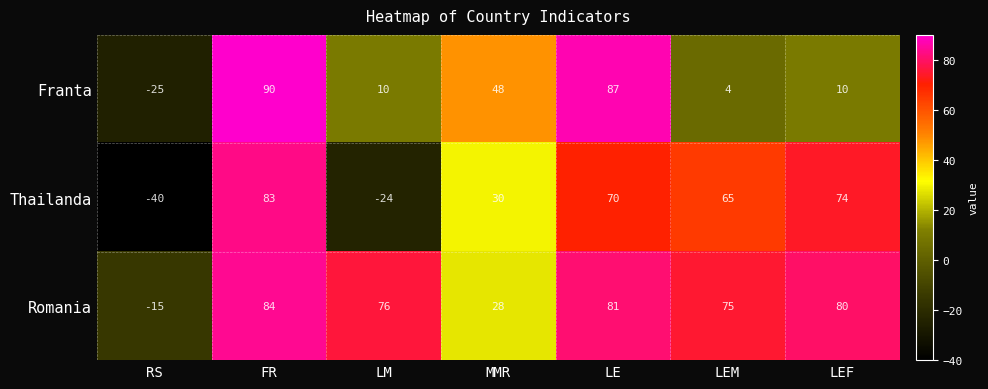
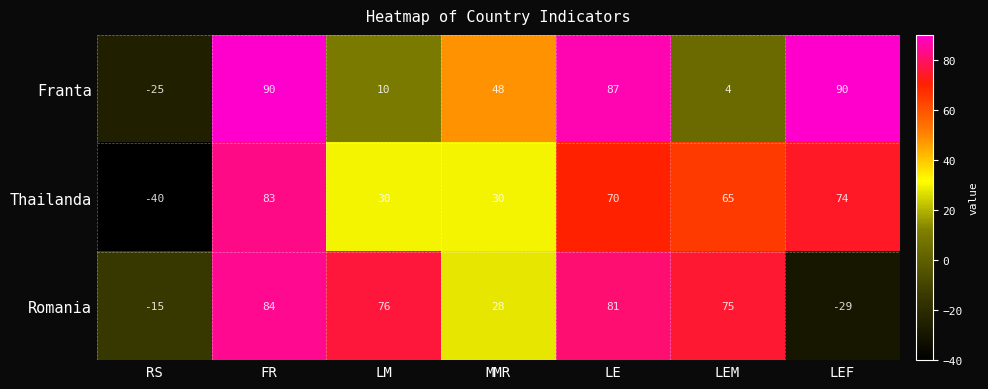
Franta, LEF: 10 -> 90
Thailanda, LM: -24 -> 30
Romania, LEF: 80 -> -29
